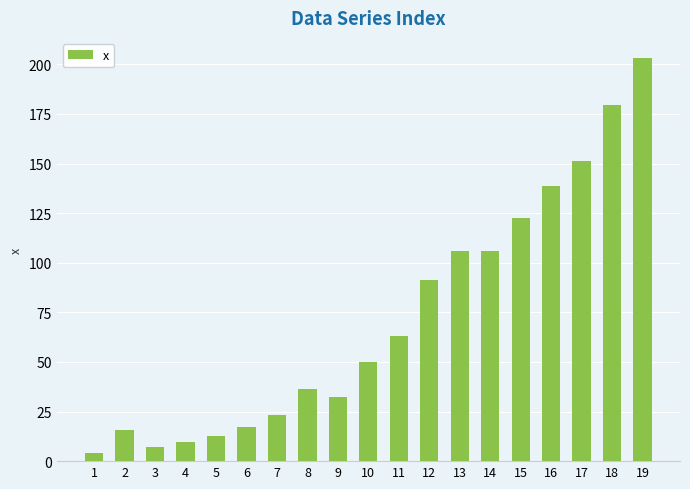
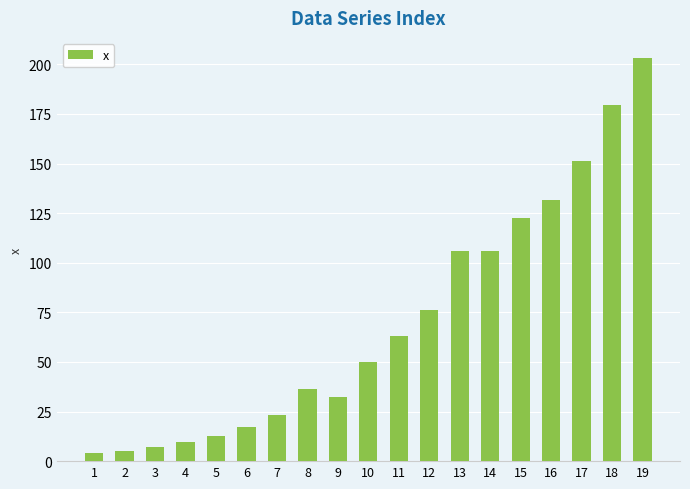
2: 16 -> 5
12: 91 -> 76
16: 139 -> 132
